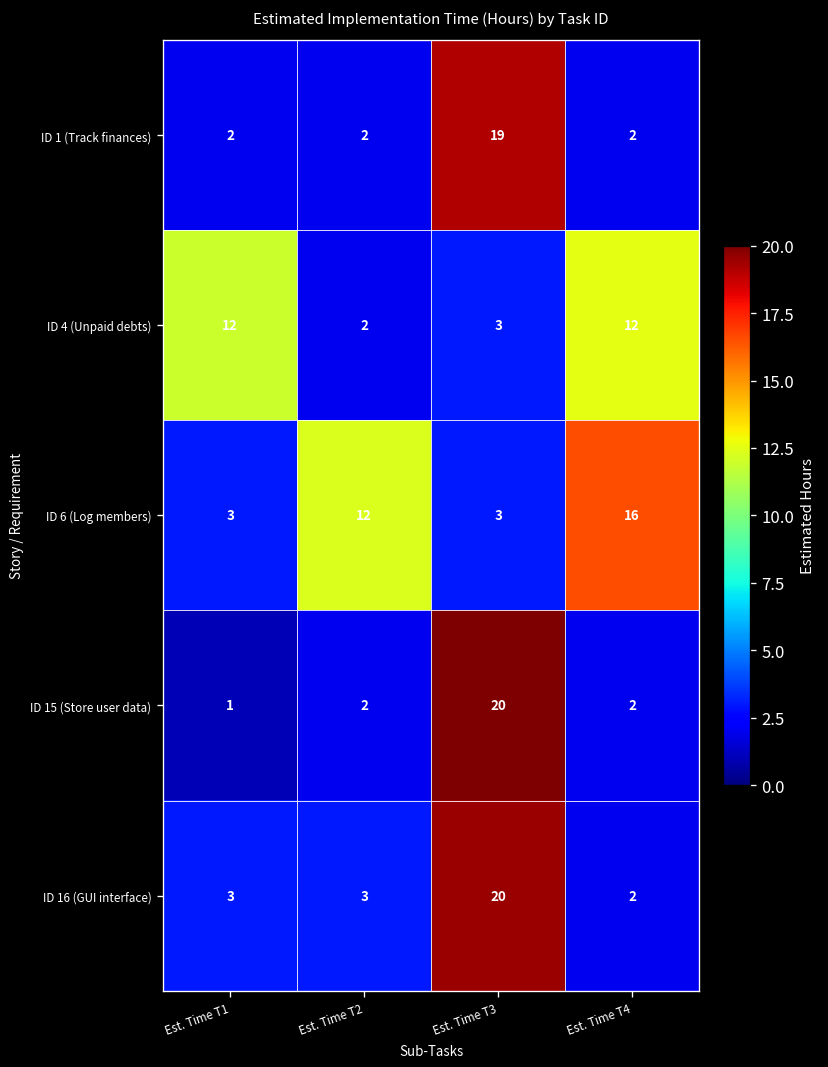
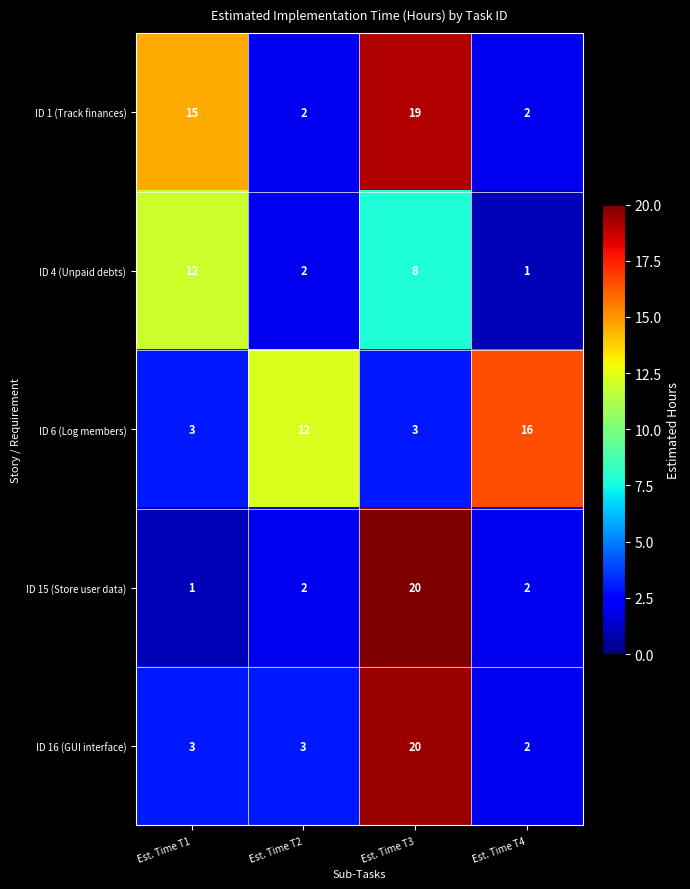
ID 1 (Track finances), Est. Time T1: 2 -> 15
ID 4 (Unpaid debts), Est. Time T3: 3 -> 8
ID 4 (Unpaid debts), Est. Time T4: 12 -> 1
